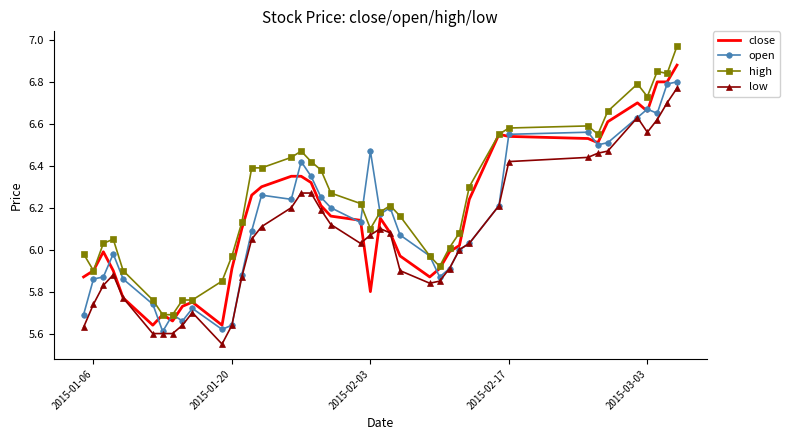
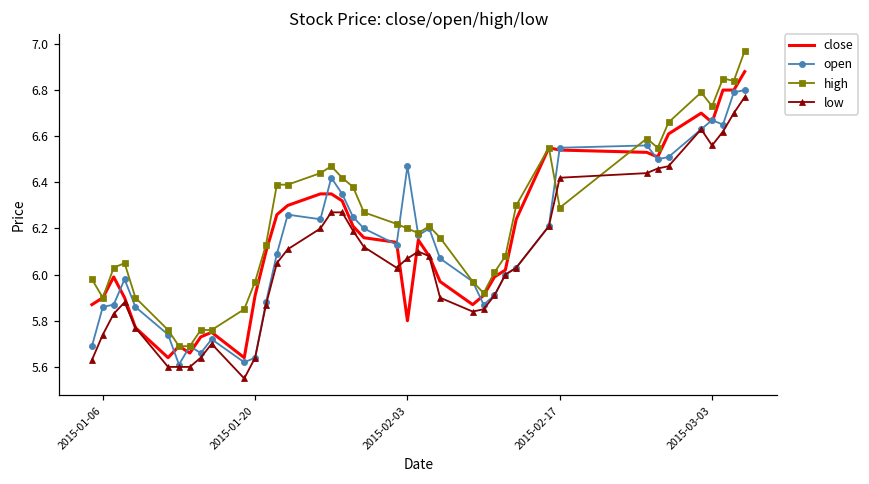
high, 2015-02-03: 6.1 -> 6.2
high, 2015-02-17: 6.58 -> 6.29
